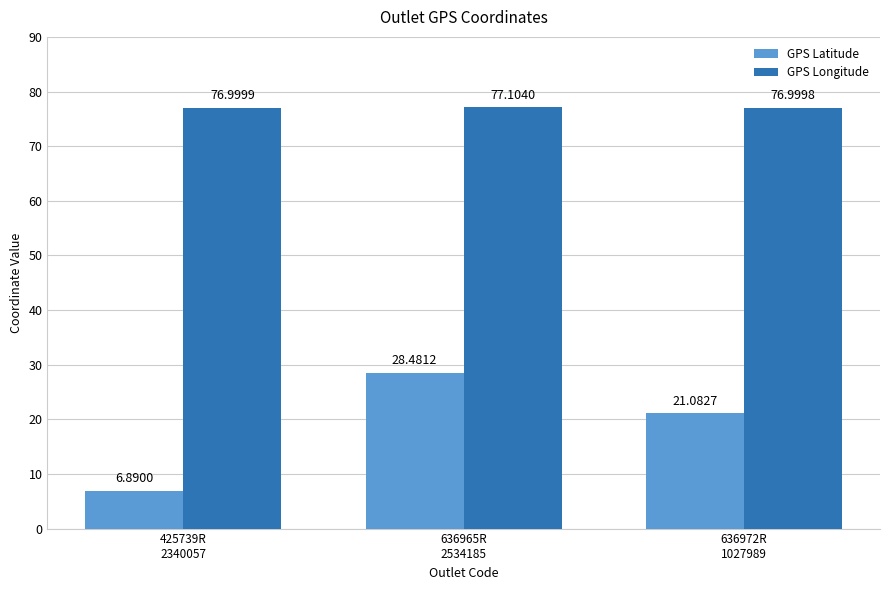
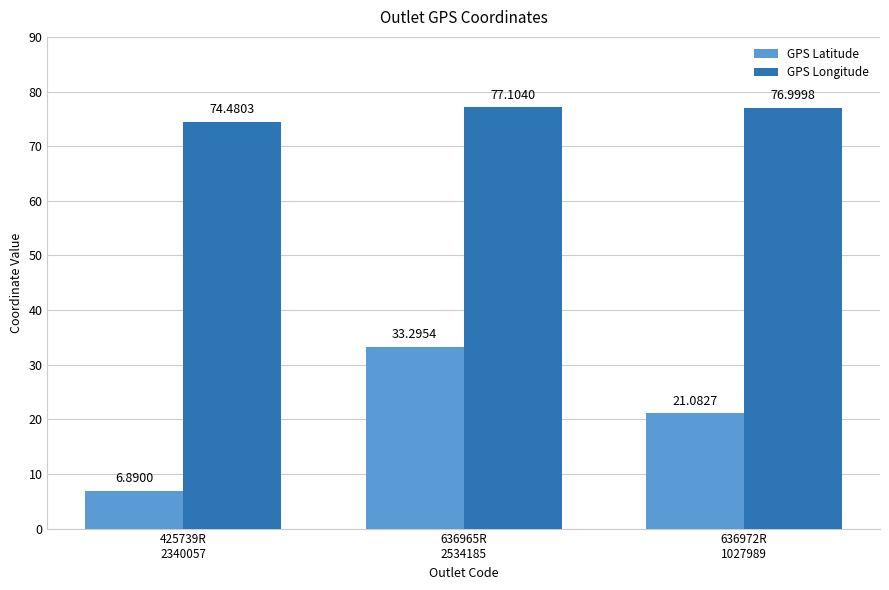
GPS Longitude, 425739R 2340057: 76.9999 -> 74.4803
GPS Latitude, 636965R 2534185: 28.4812 -> 33.2954
